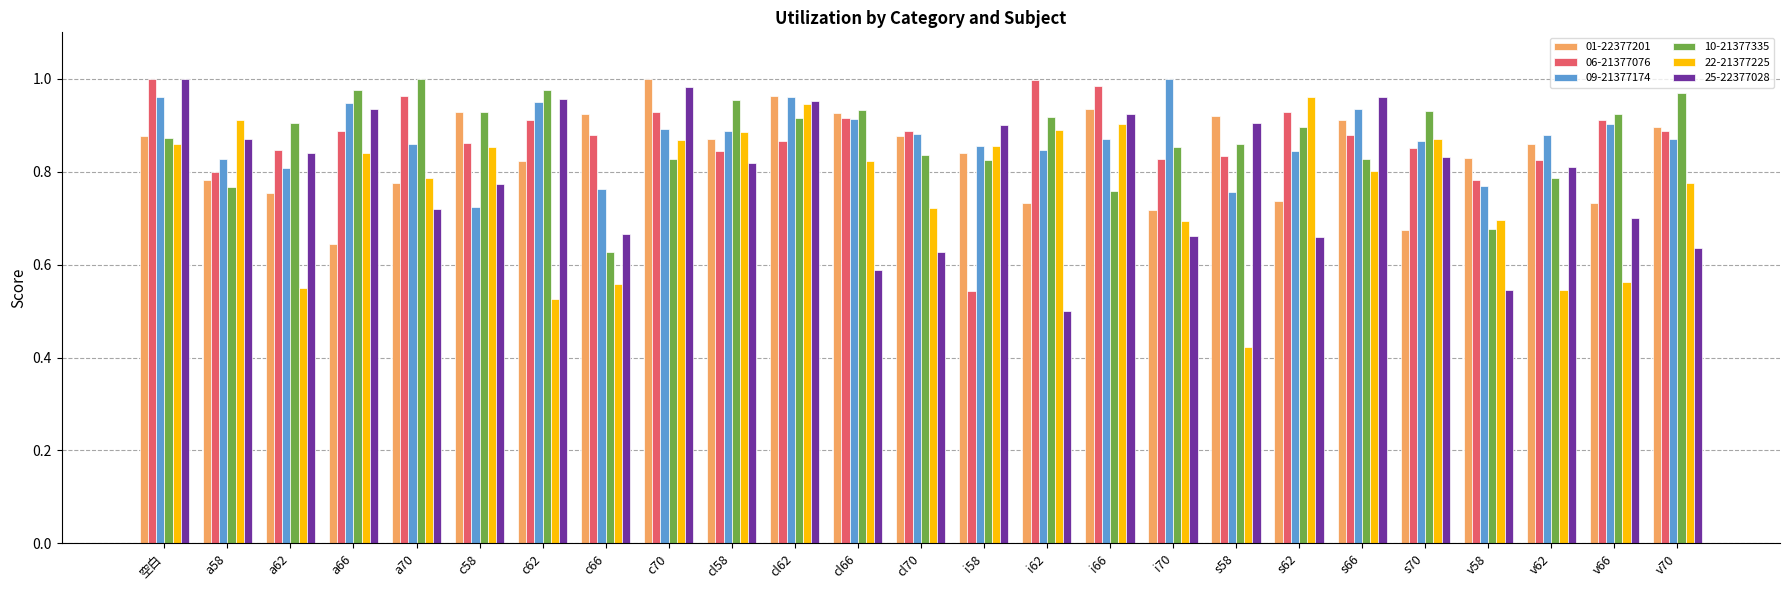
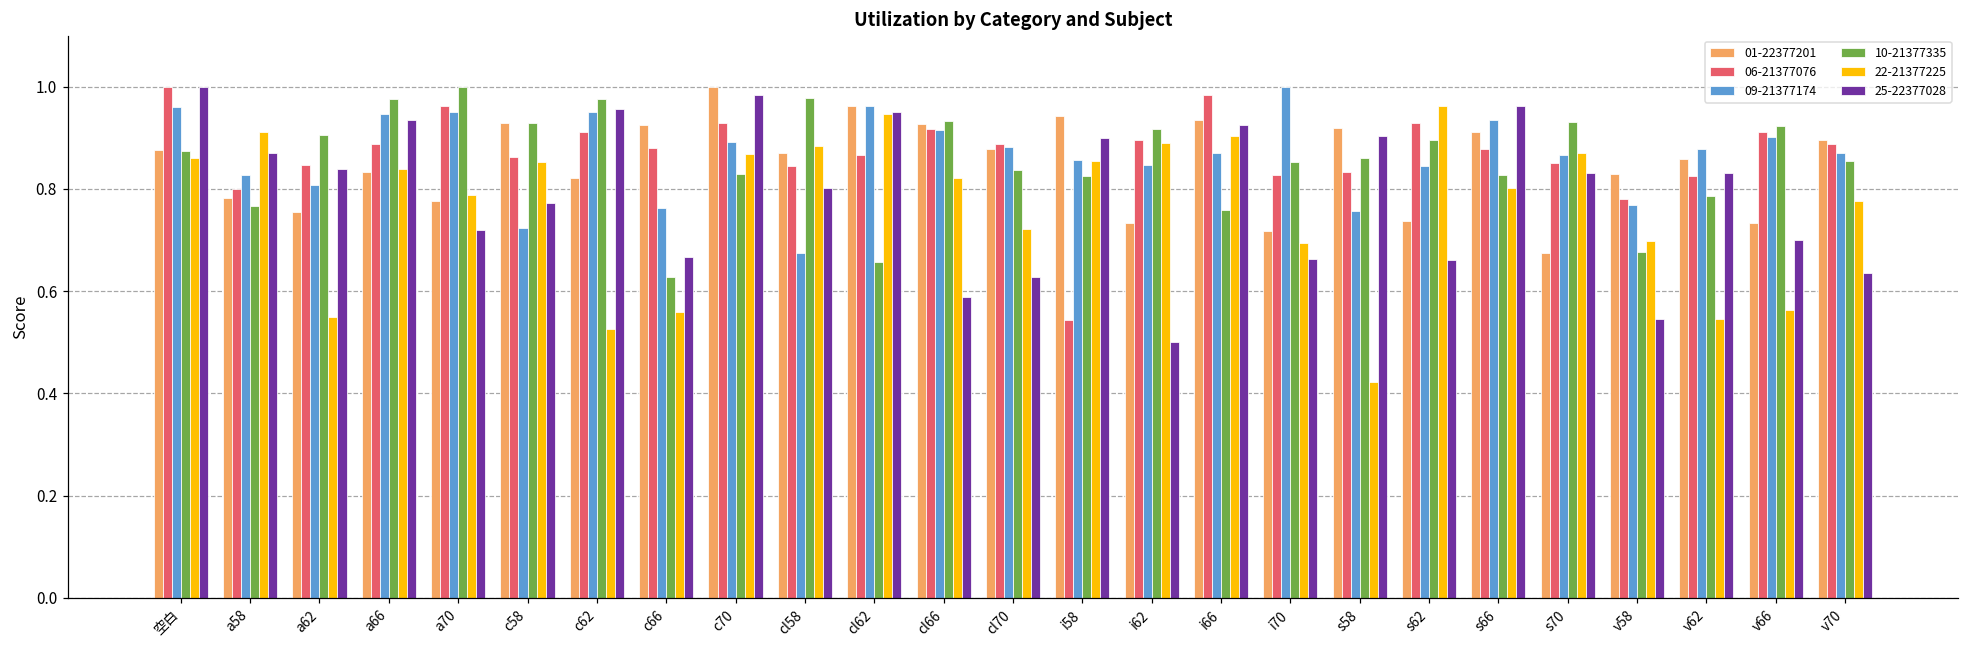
01-22377201, a66: 0.64 -> 0.83
09-21377174, a70: 0.86 -> 0.95
09-21377174, cl58: 0.89 -> 0.68
10-21377335, cl58: 0.95 -> 0.98
25-22377028, cl58: 0.82 -> 0.80
10-21377335, cl62: 0.91 -> 0.66
01-22377201, i58: 0.84 -> 0.94
06-21377076, i62: 1.00 -> 0.90
25-22377028, v62: 0.81 -> 0.83
10-21377335, v70: 0.97 -> 0.85
